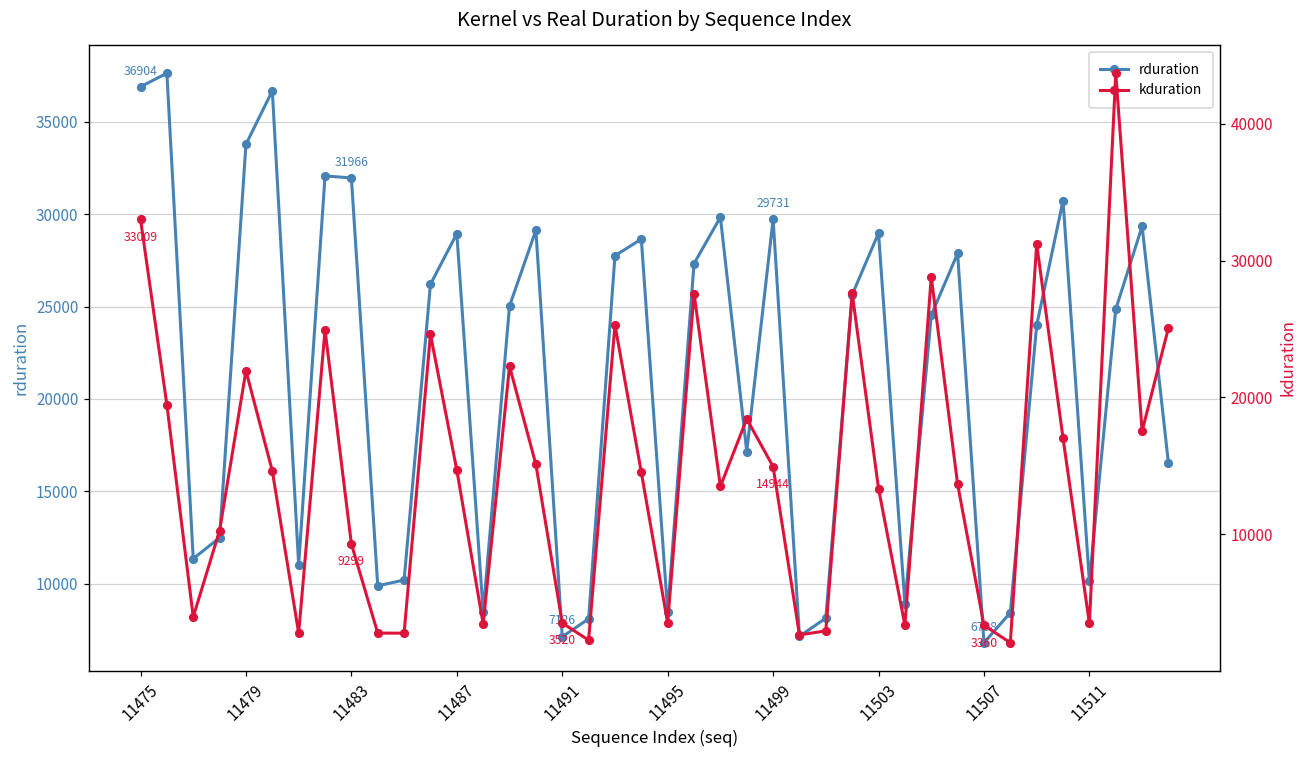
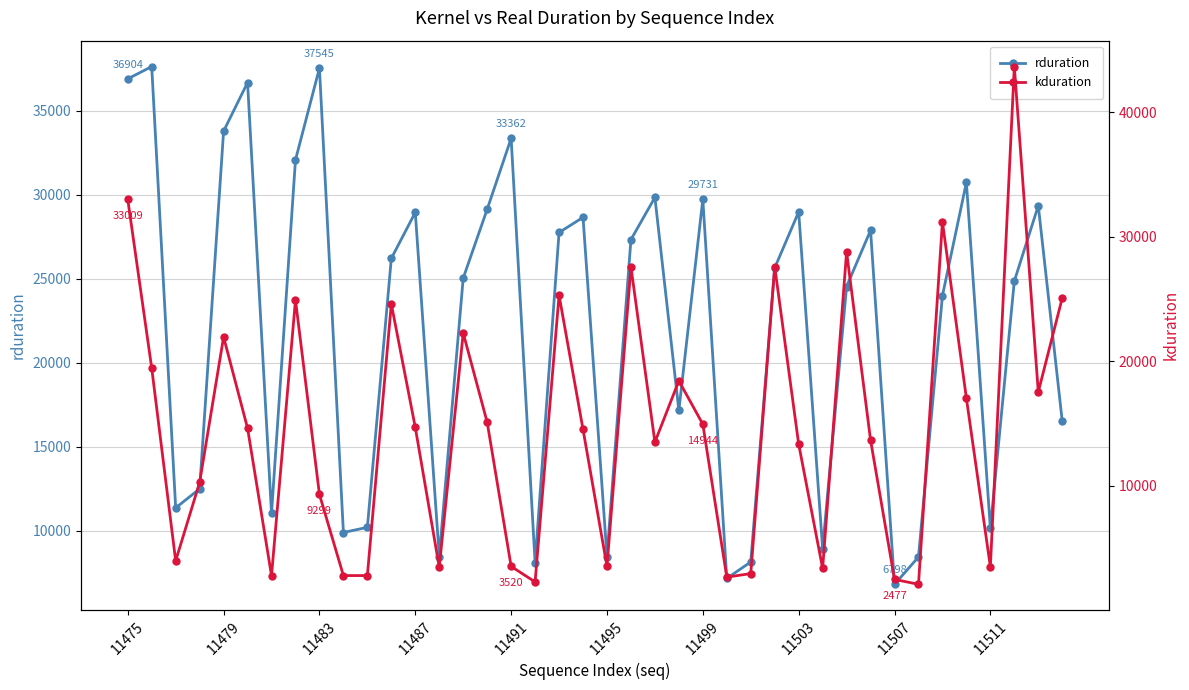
rduration, 11483: 31966 -> 37545
rduration, 11491: 7126 -> 33362
kduration, 11507: 3360 -> 2477
